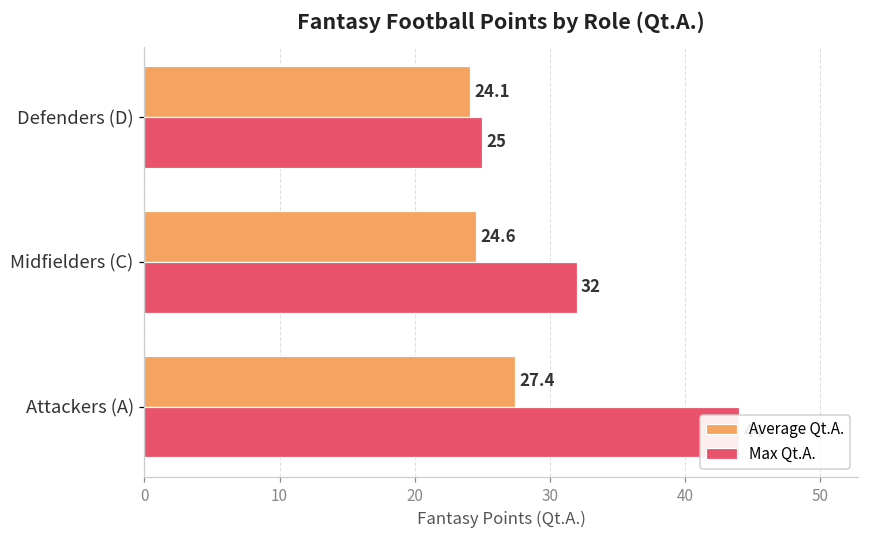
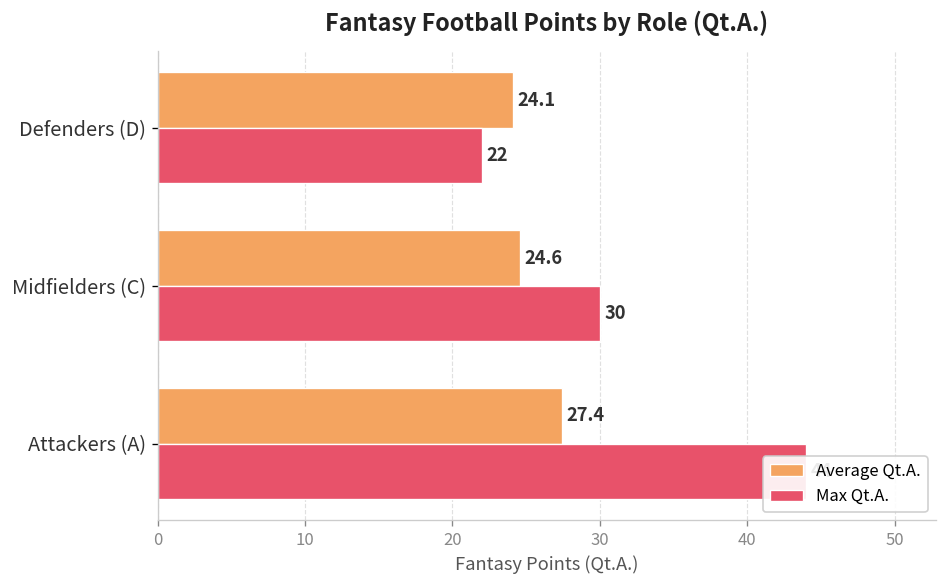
Max Qt.A., Defenders (D): 25 -> 22
Max Qt.A., Midfielders (C): 32 -> 30
